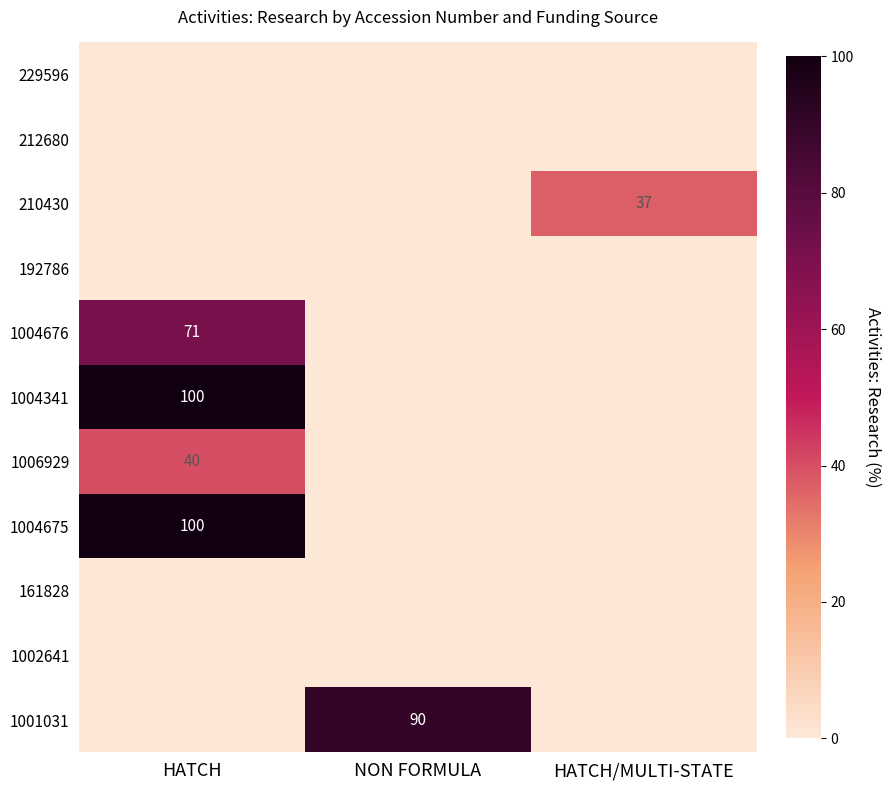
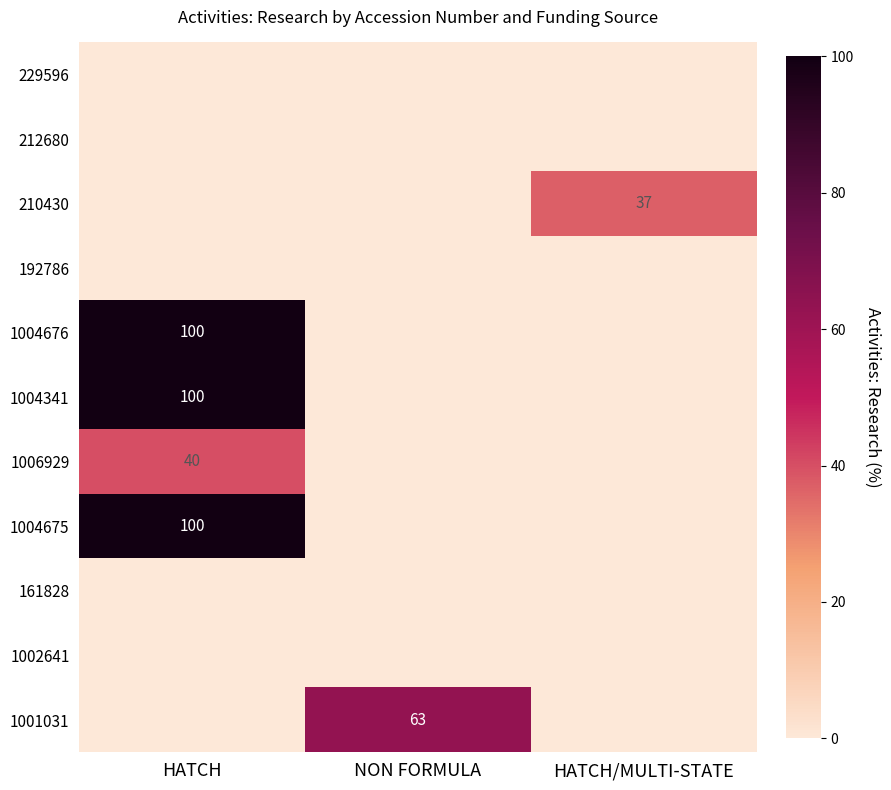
1004676, HATCH: 71 -> 100
1001031, NON FORMULA: 90 -> 63
